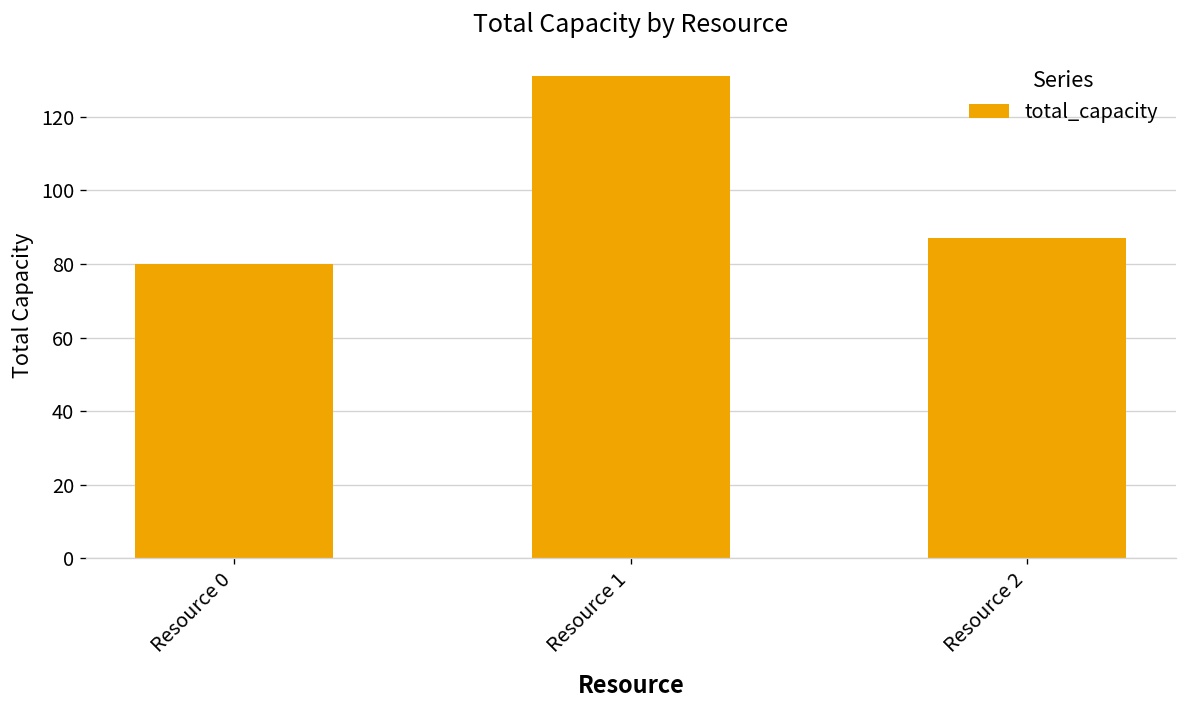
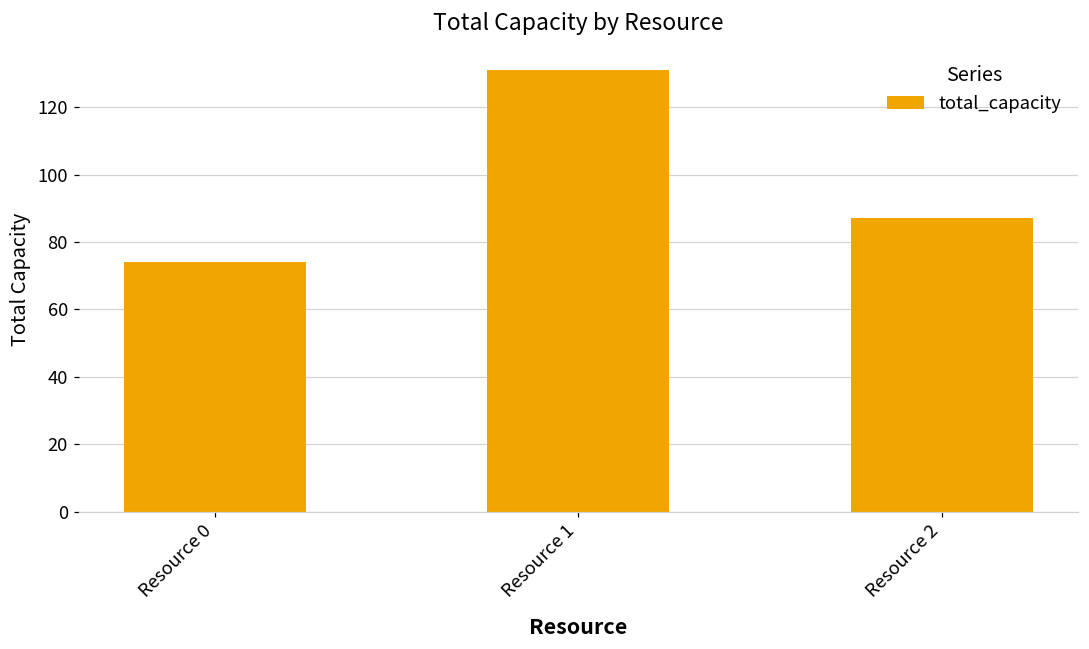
Resource 0: 80 -> 74
